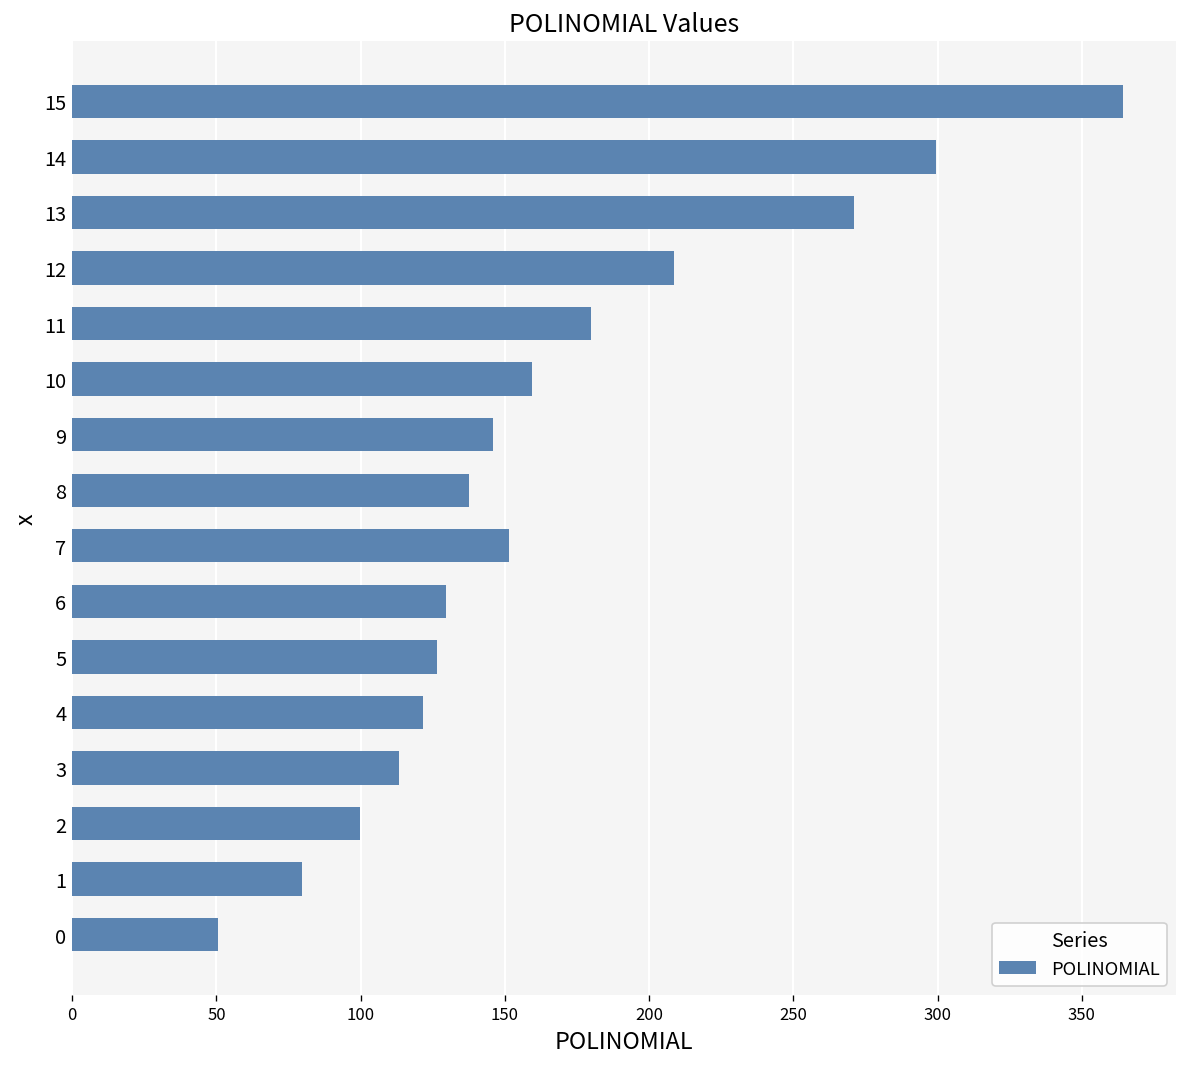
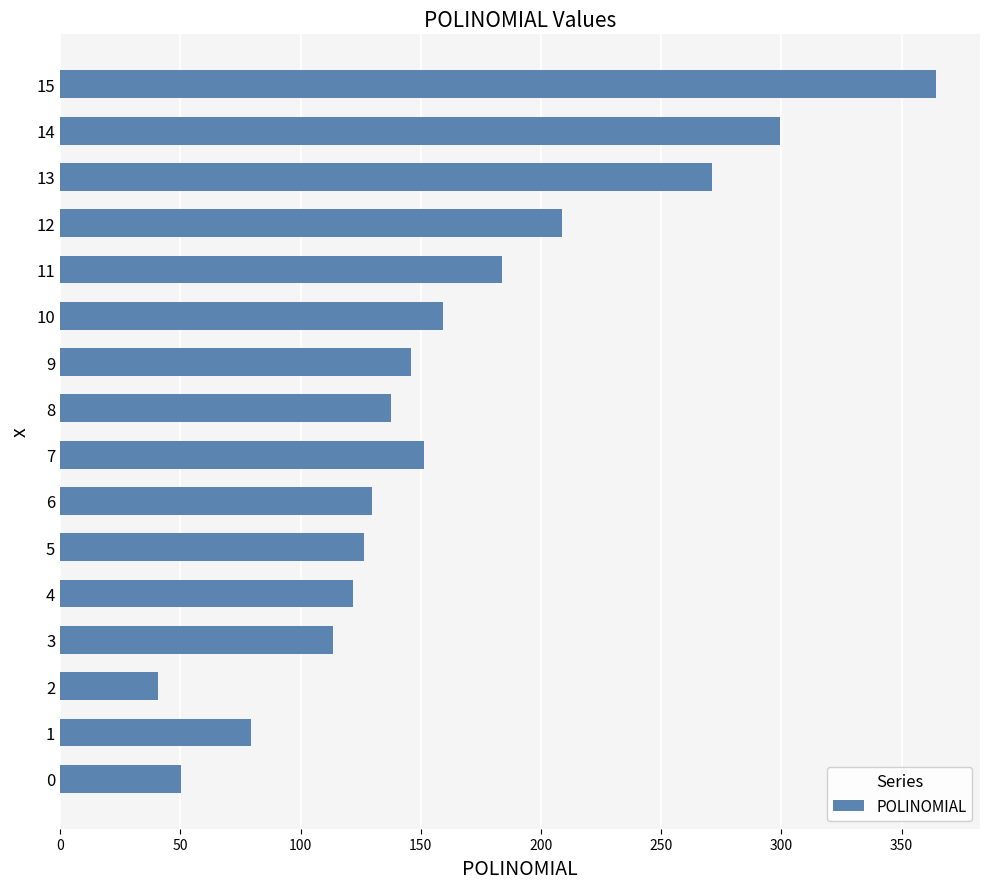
11: 180 -> 184
2: 100 -> 41
